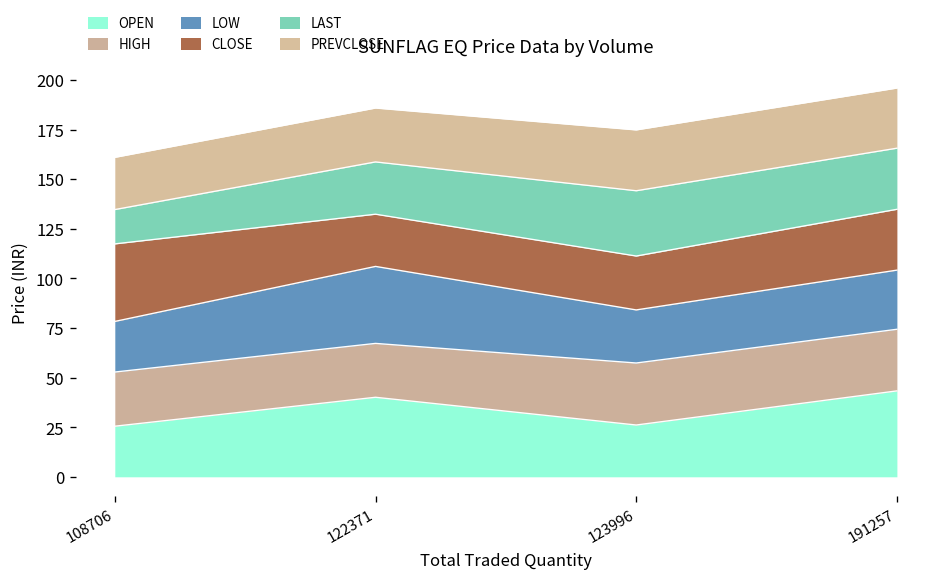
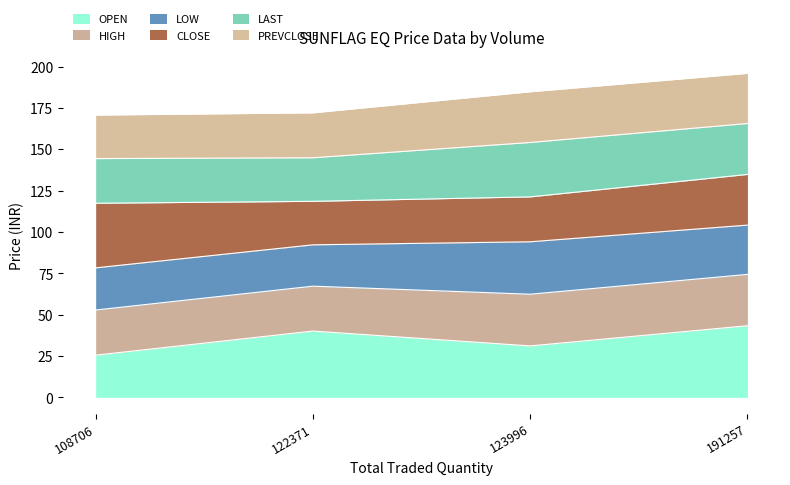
LAST, 108706: 17 -> 27
LOW, 122371: 39 -> 25
OPEN, 123996: 26 -> 31
LOW, 123996: 27 -> 32
